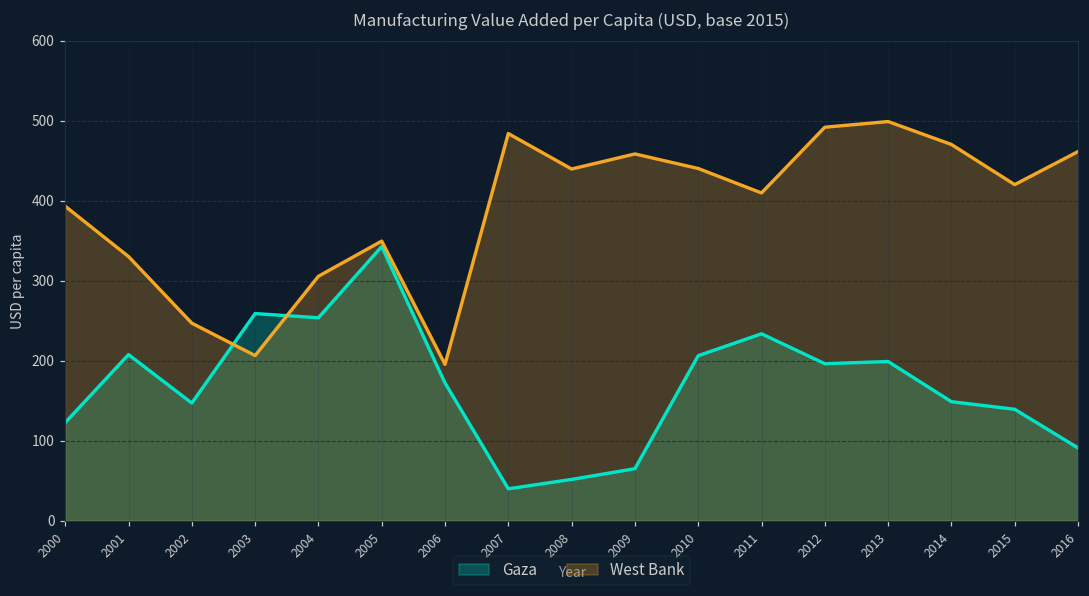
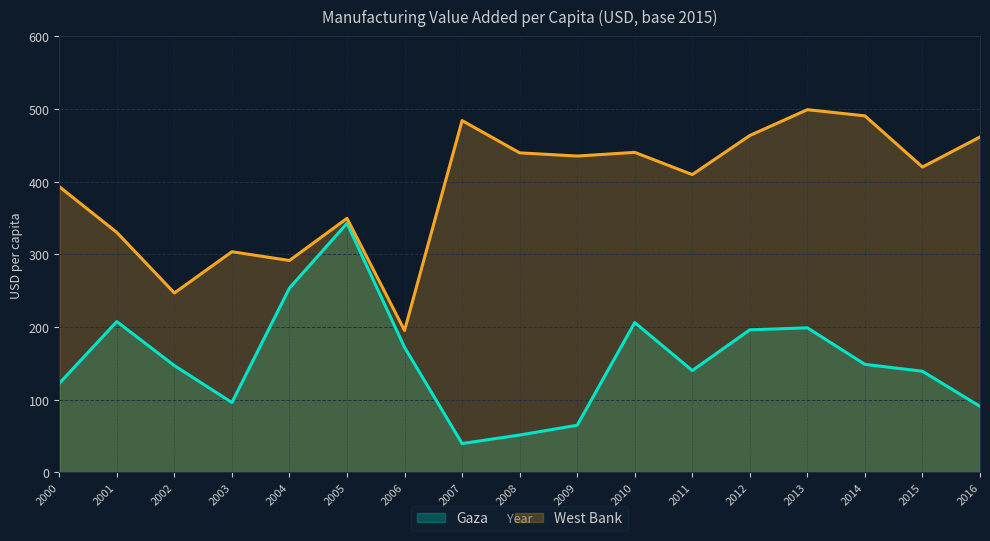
Gaza, 2003: 260 -> 100
West Bank, 2003: 210 -> 300
West Bank, 2004: 310 -> 290
West Bank, 2009: 460 -> 440
Gaza, 2011: 230 -> 140
West Bank, 2012: 490 -> 460
West Bank, 2014: 470 -> 490
